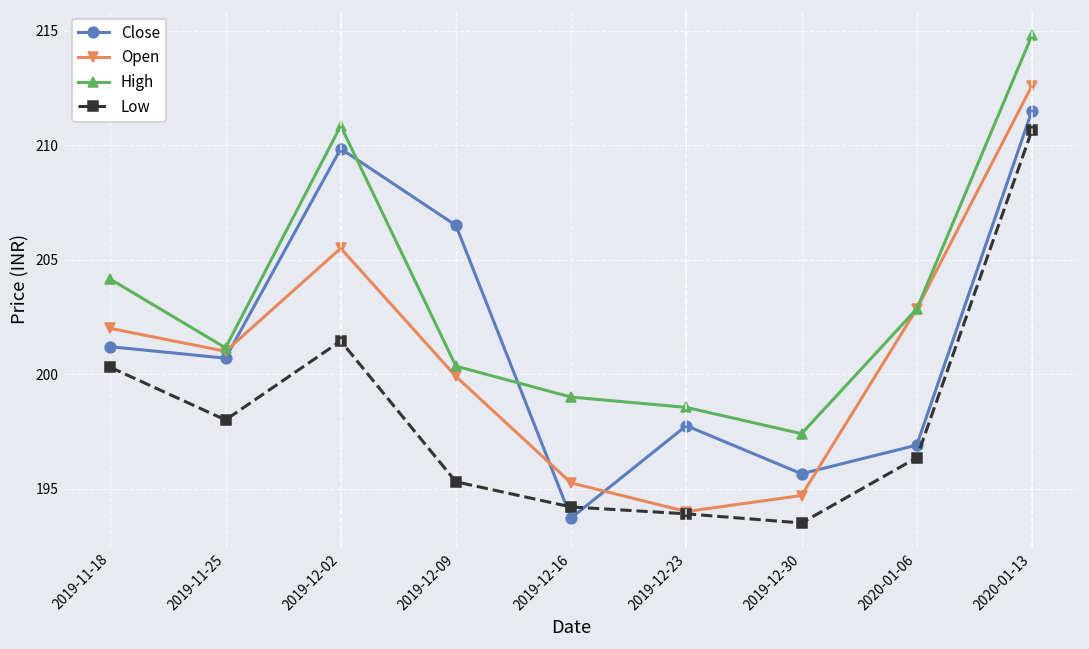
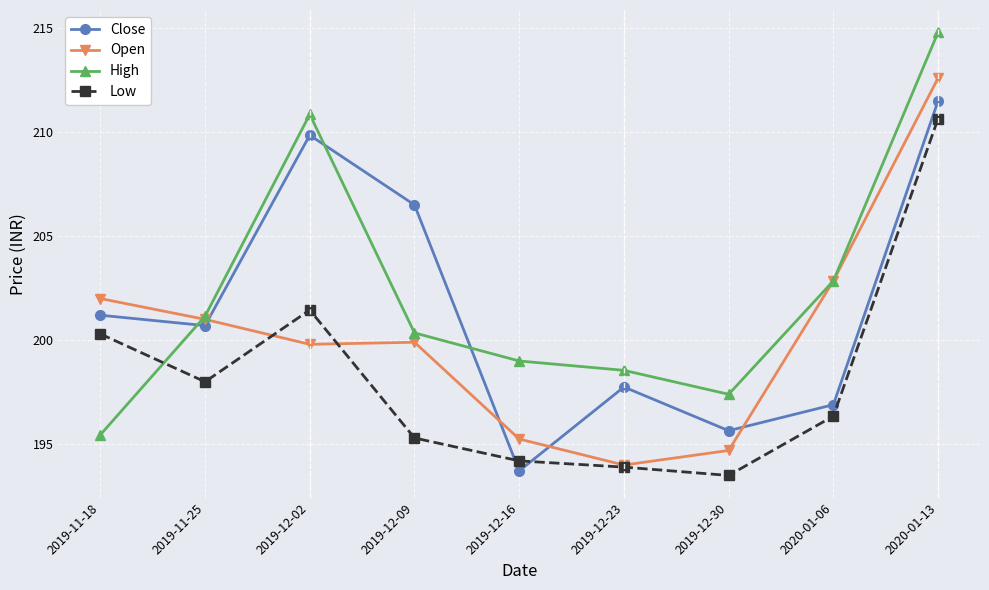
High, 2019-11-18: 204.2 -> 195.5
Open, 2019-12-02: 205.5 -> 199.8
